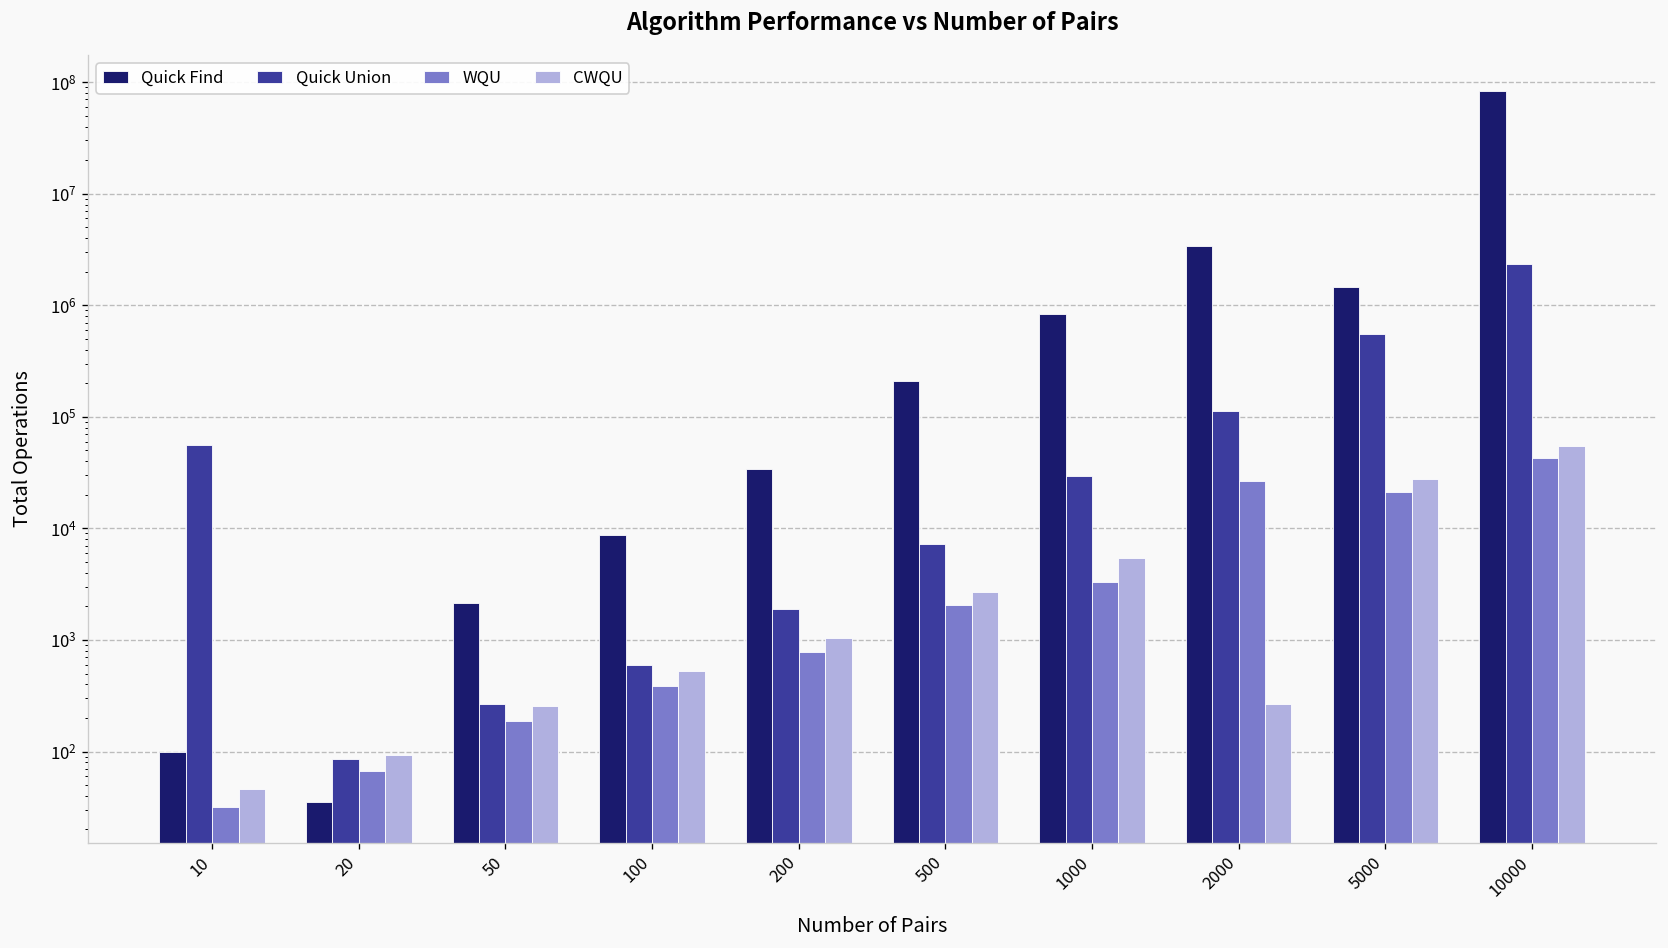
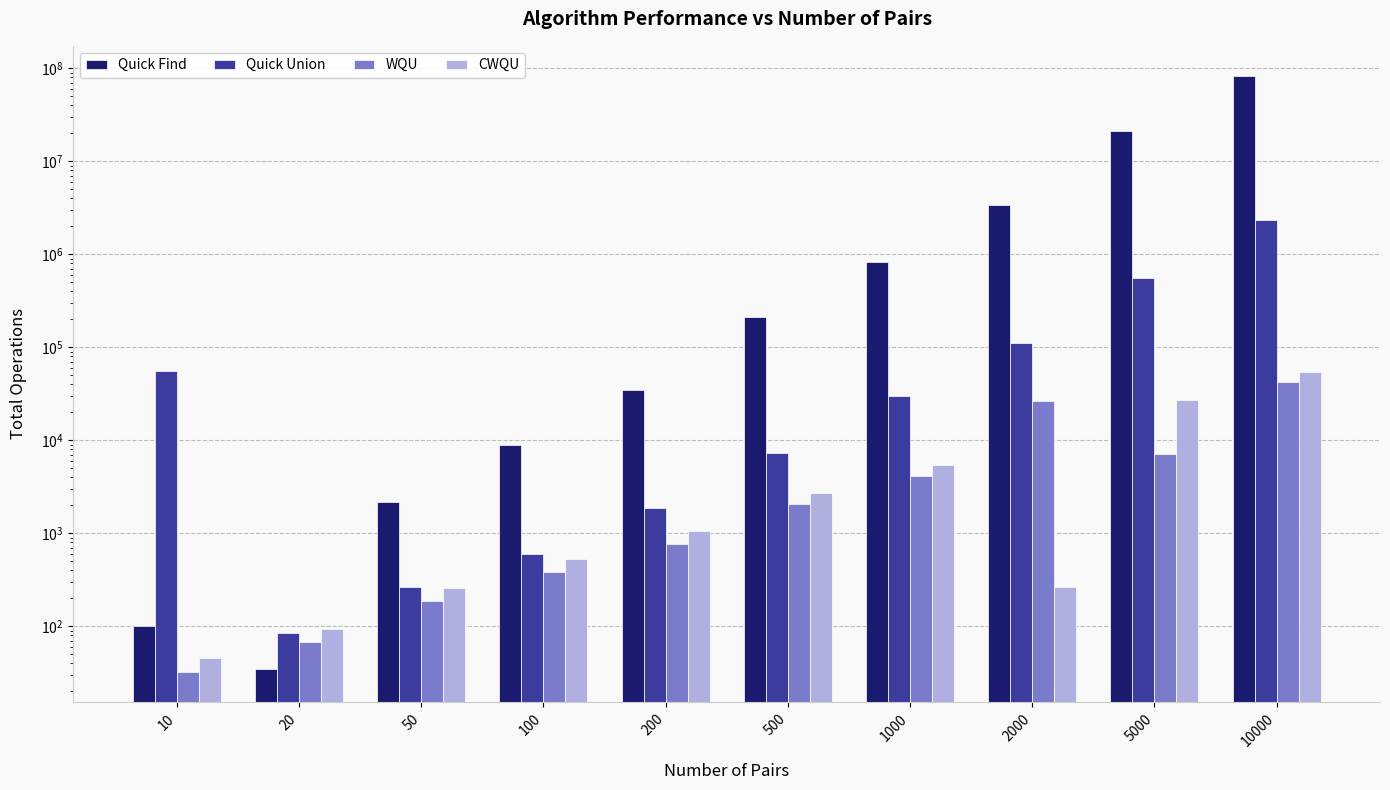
WQU, 1000: 3300 -> 4000
Quick Find, 5000: 1500000 -> 21000000
WQU, 5000: 21000 -> 7000
